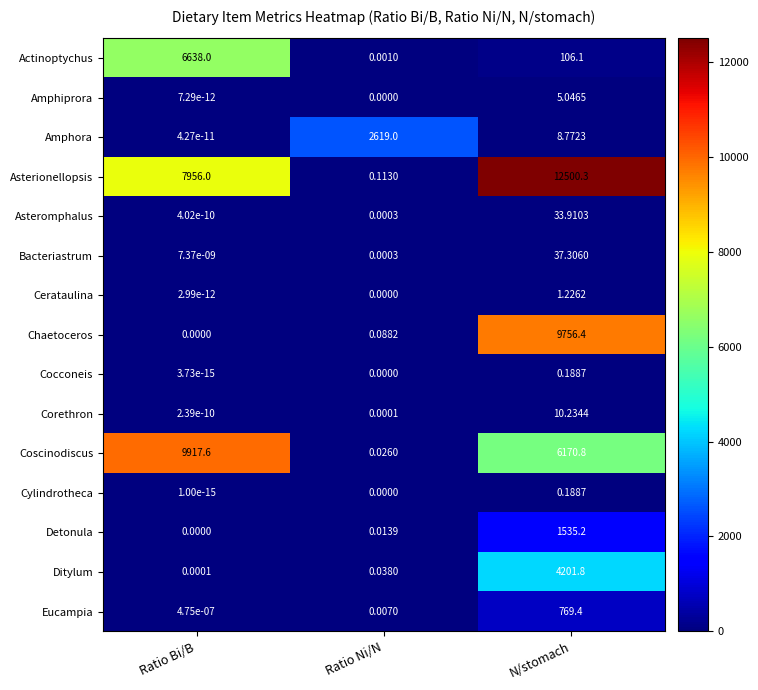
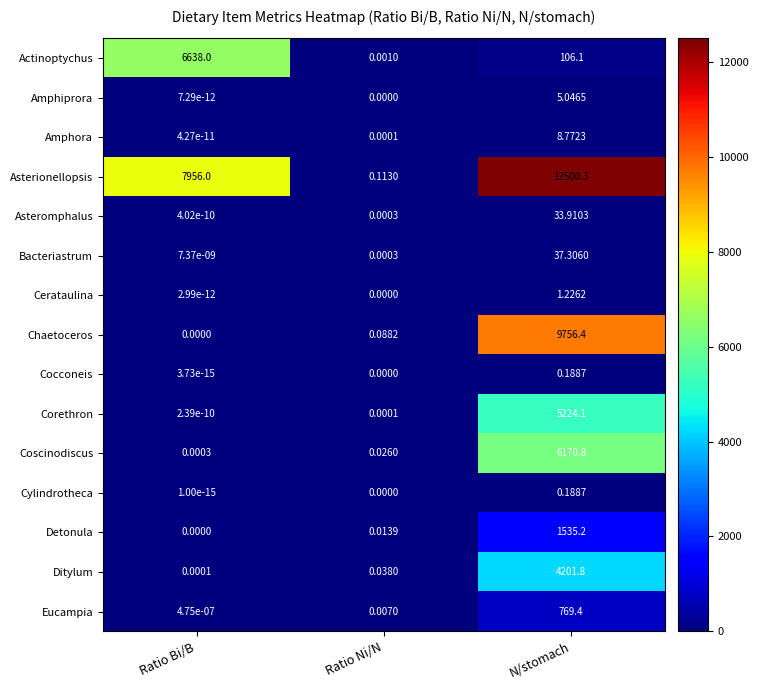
Amphora, Ratio Ni/N: 2619.0 -> 0.0001
Corethron, N/stomach: 10.2344 -> 5224.1
Coscinodiscus, Ratio Bi/B: 9917.6 -> 0.0003
